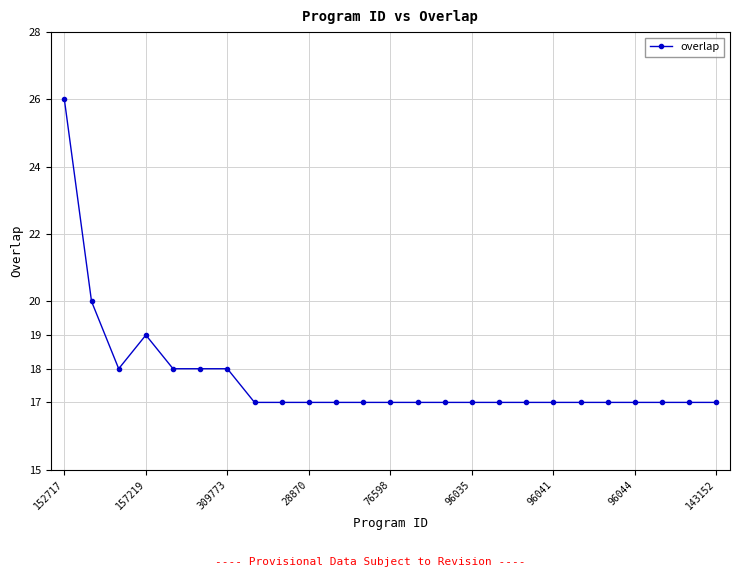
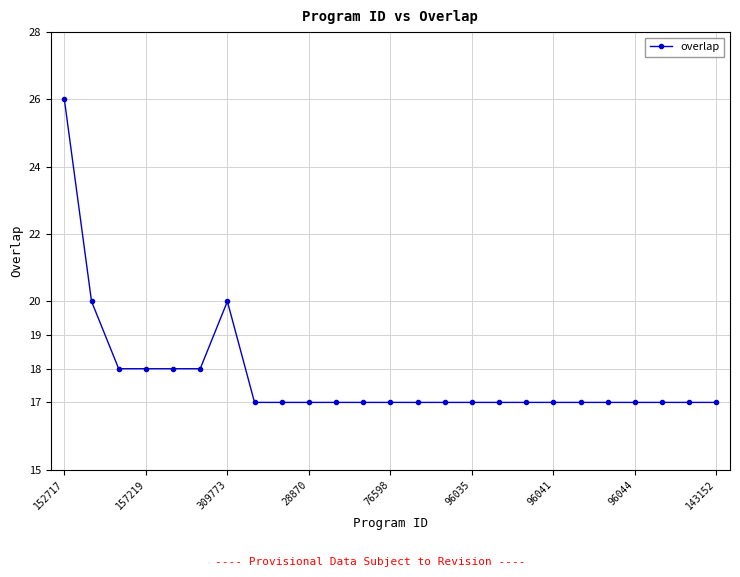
157219: 19 -> 18
309773: 18 -> 20
